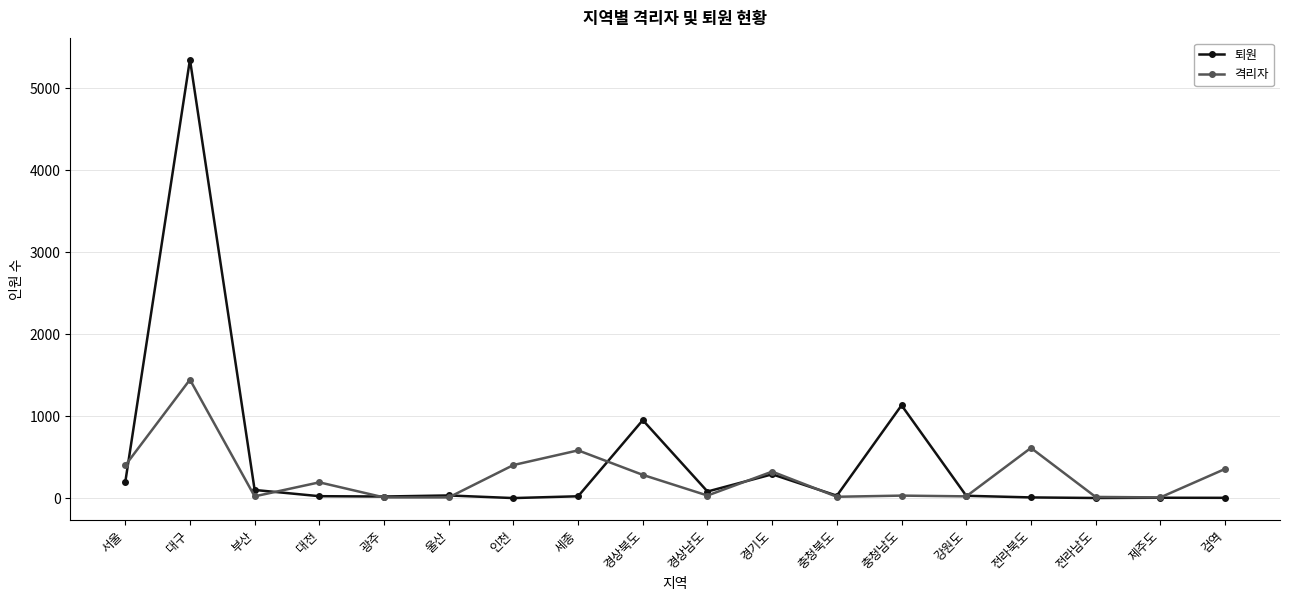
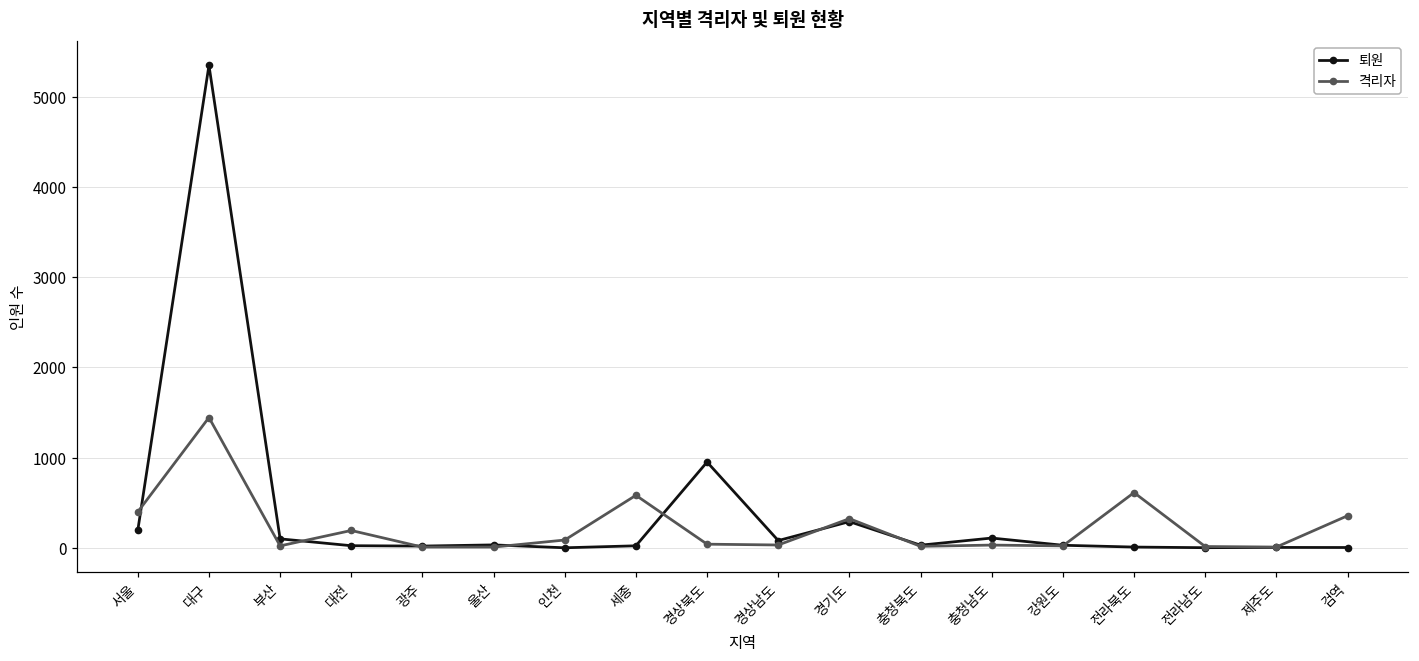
격리자, 인천: 400 -> 100
격리자, 경상북도: 300 -> 0
퇴원, 충청남도: 1100 -> 100
